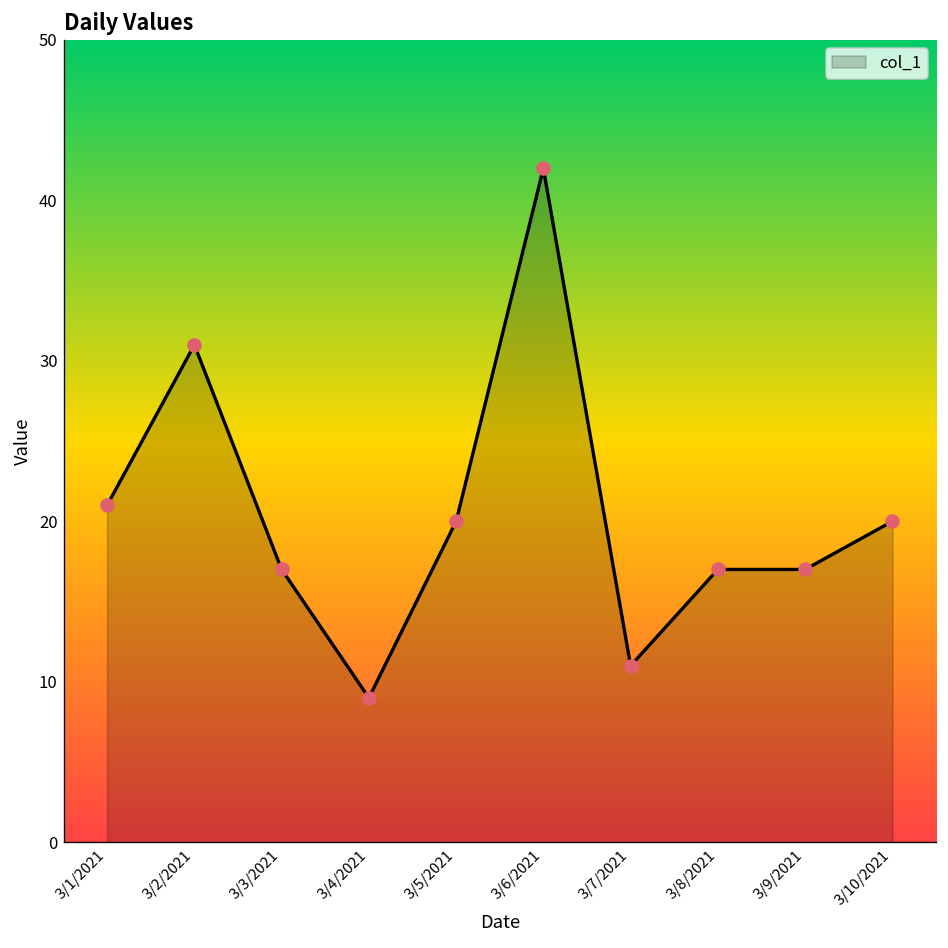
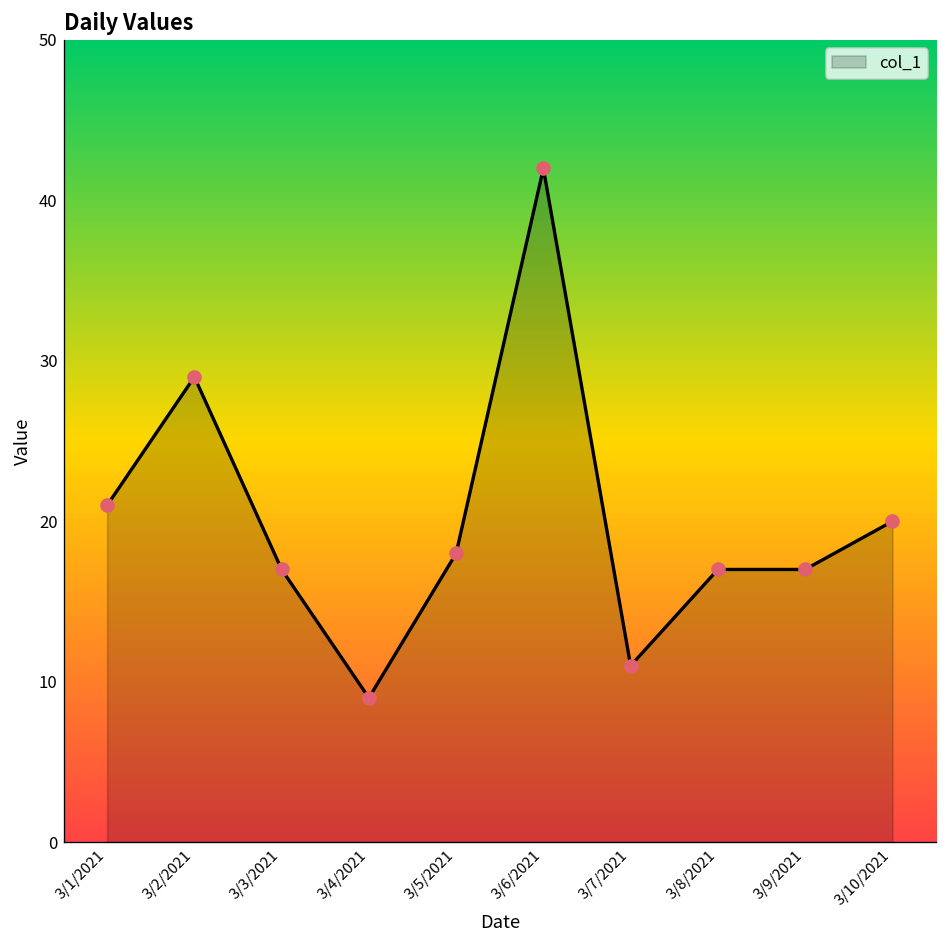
3/2/2021: 31 -> 29
3/5/2021: 20 -> 18
